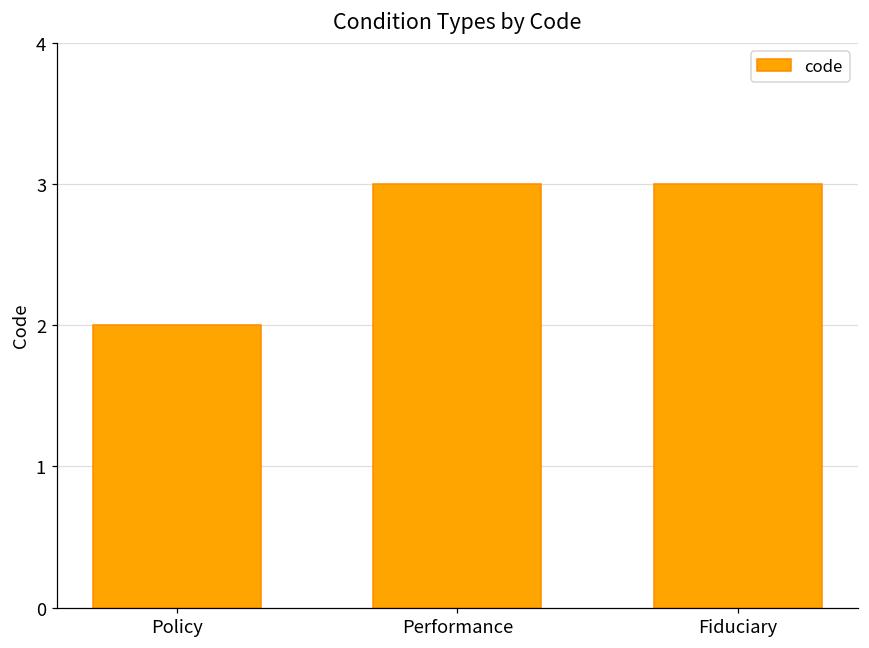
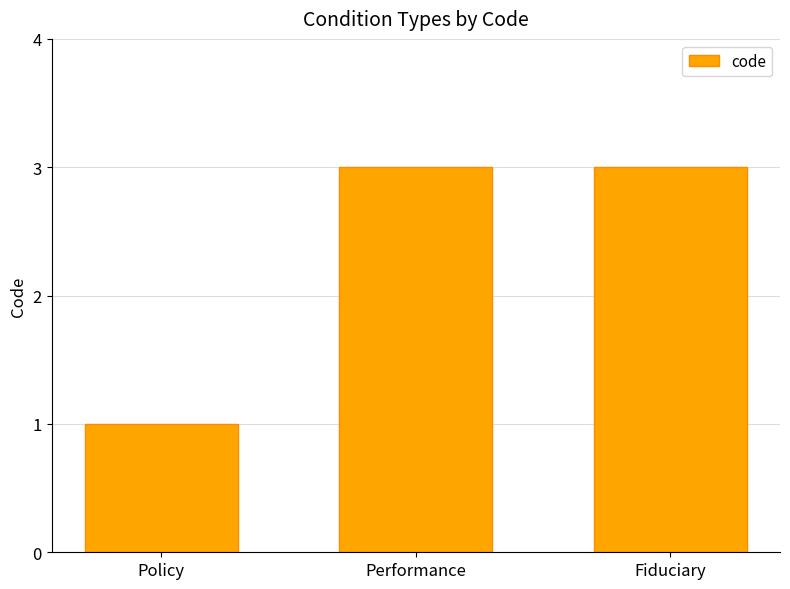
Policy: 2 -> 1
